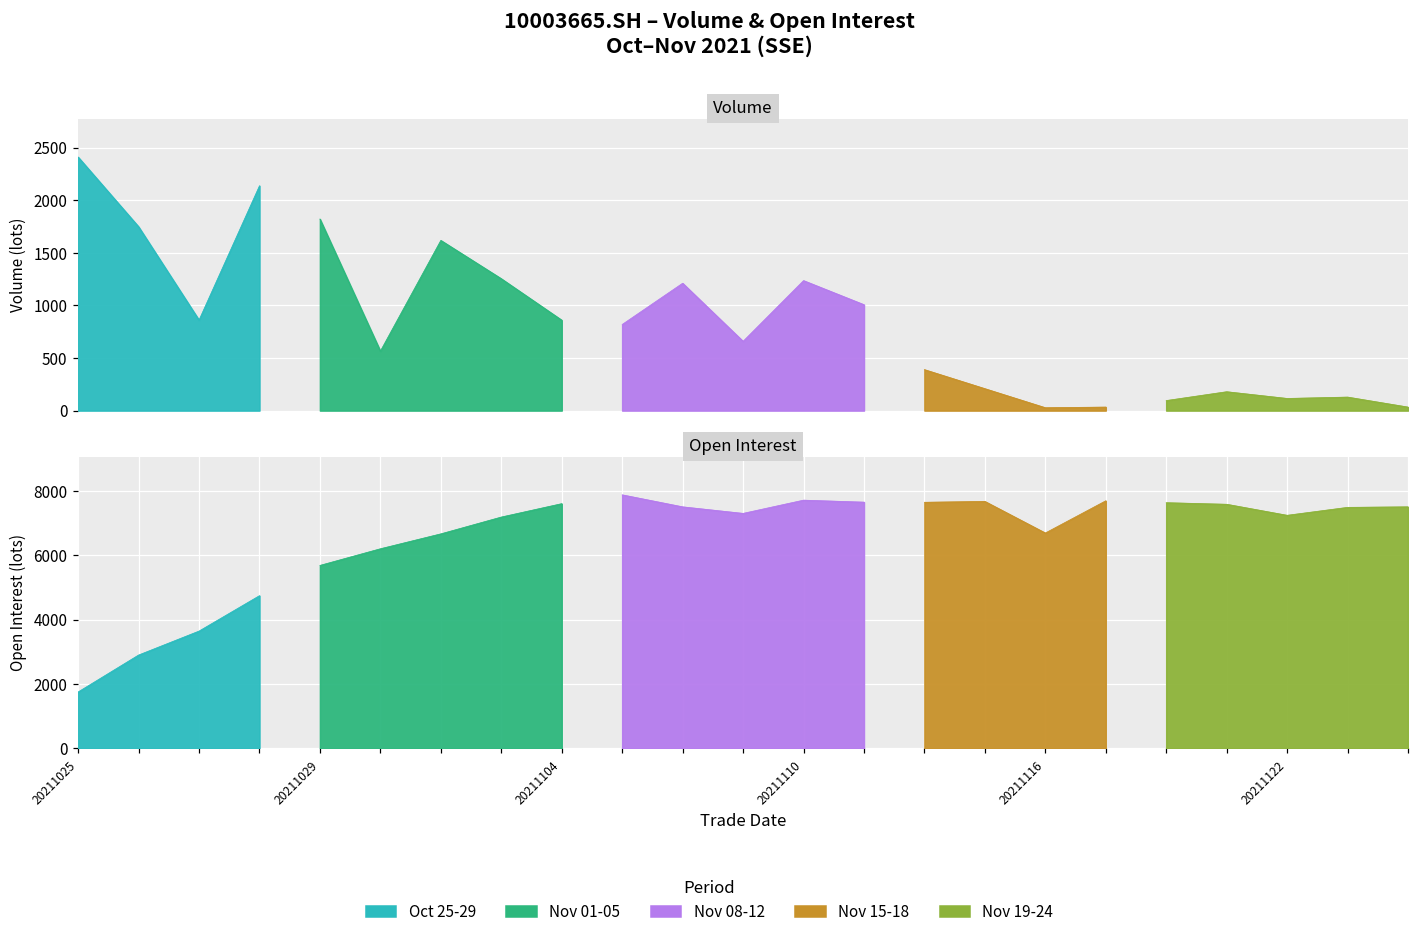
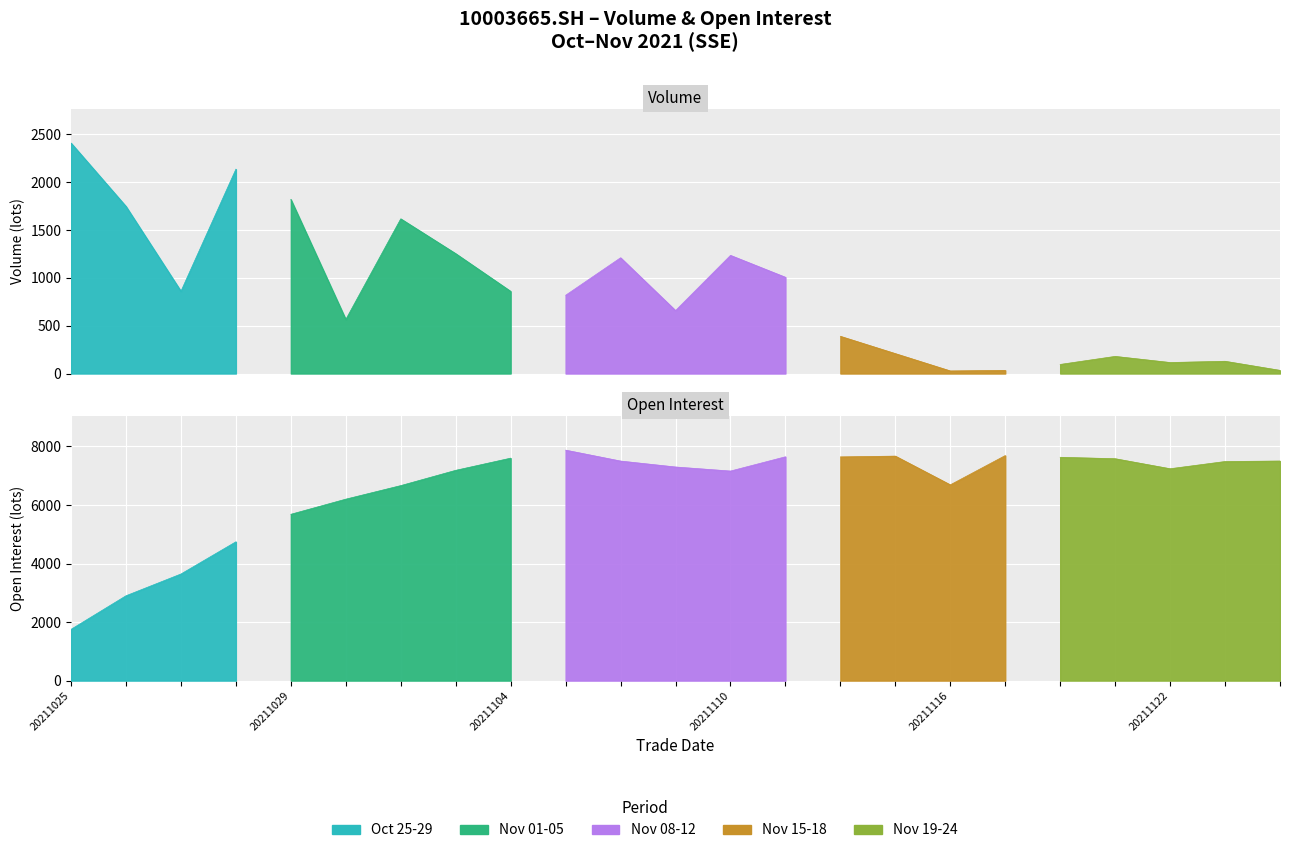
Open Interest, Nov 08-12, 20211110: 7700 -> 7200
